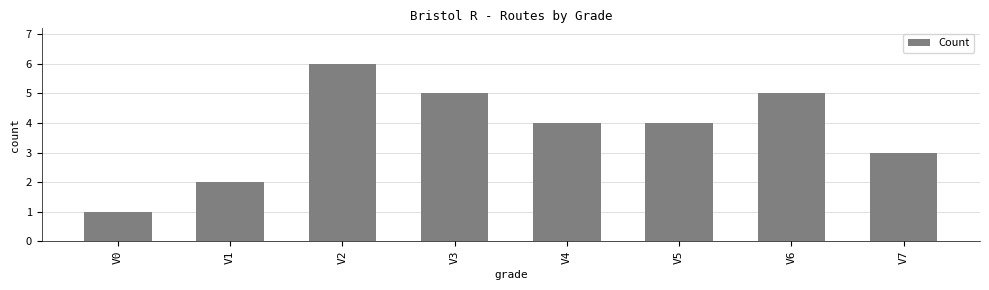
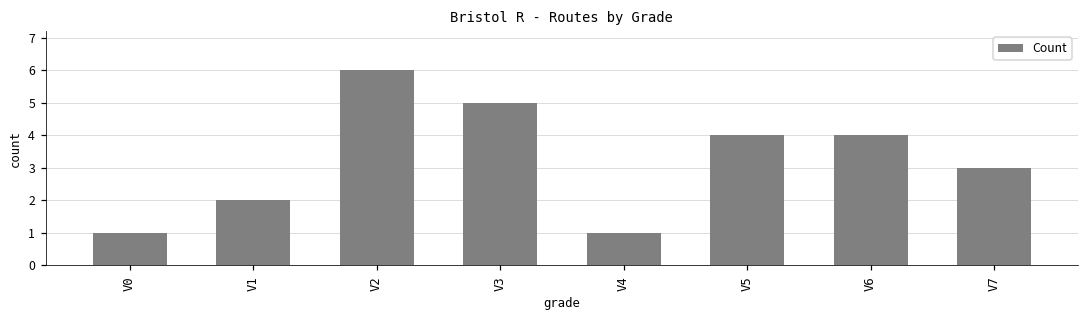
V4: 4 -> 1
V6: 5 -> 4
